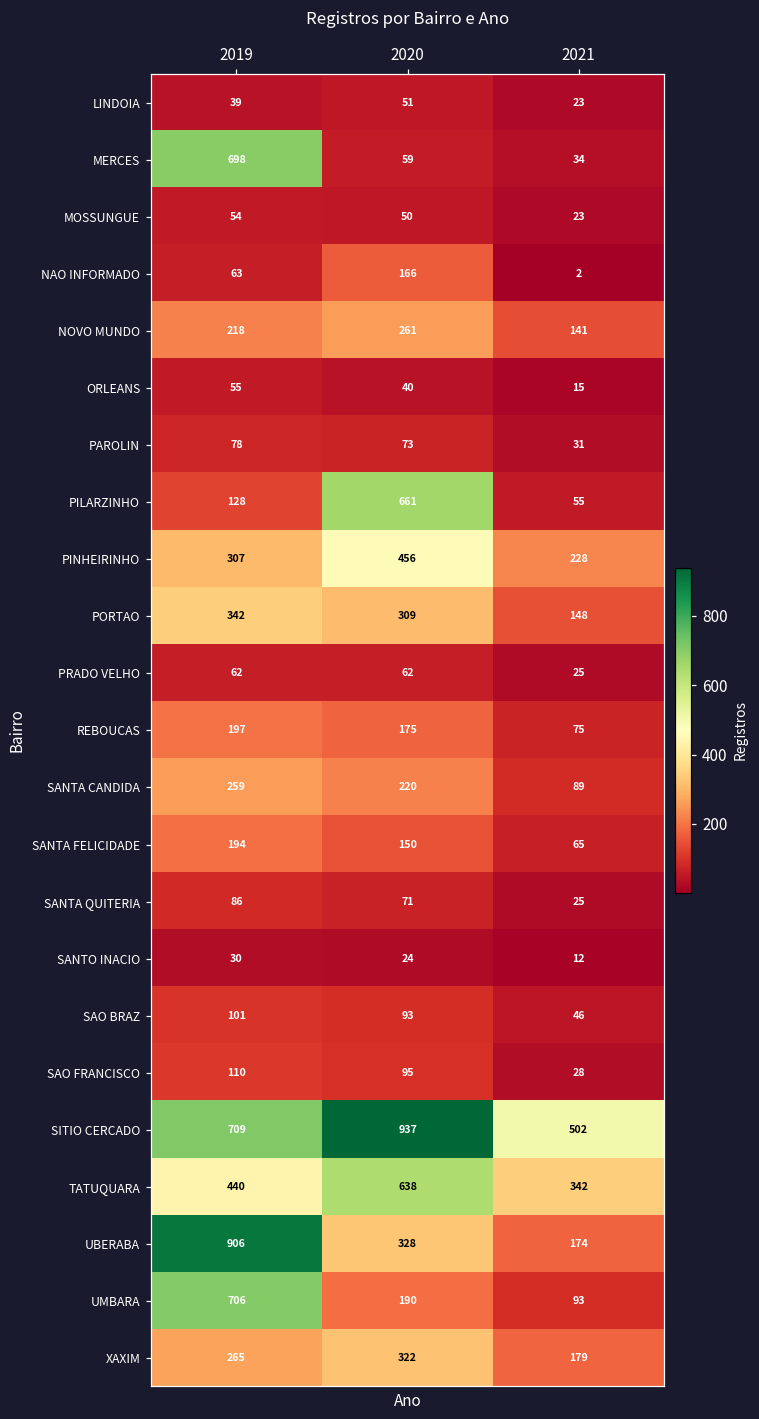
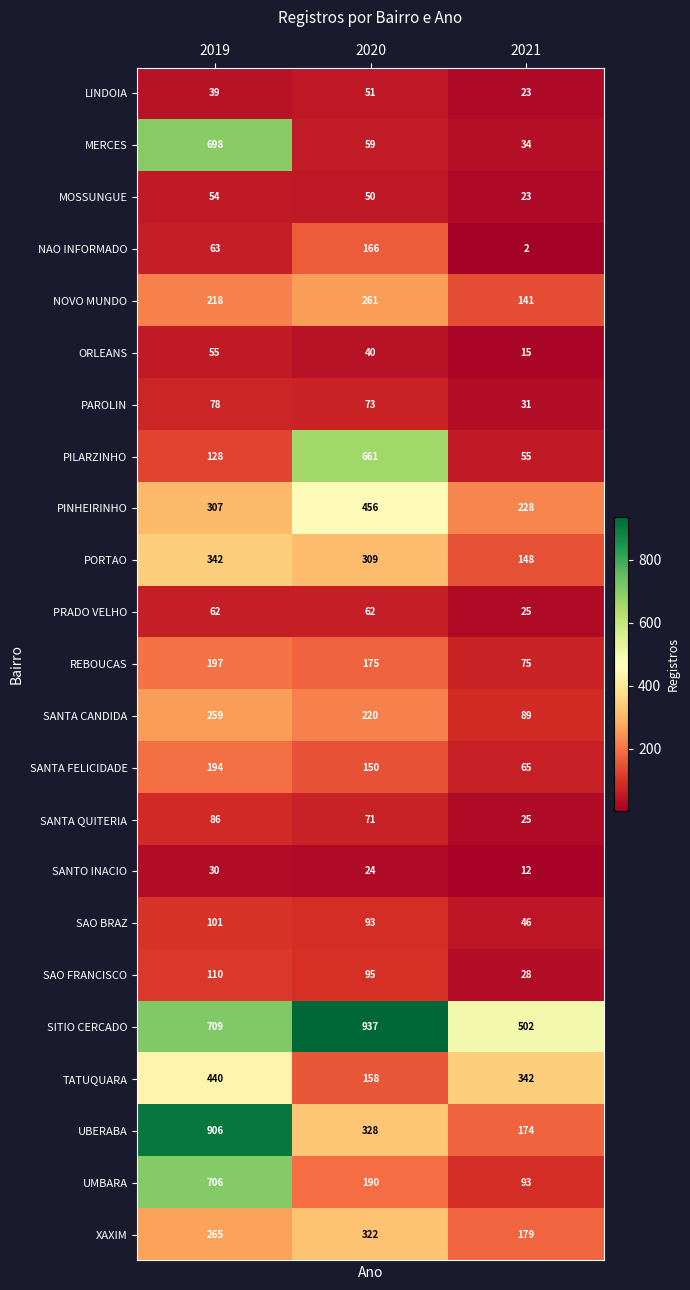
TATUQUARA, 2020: 638 -> 158
